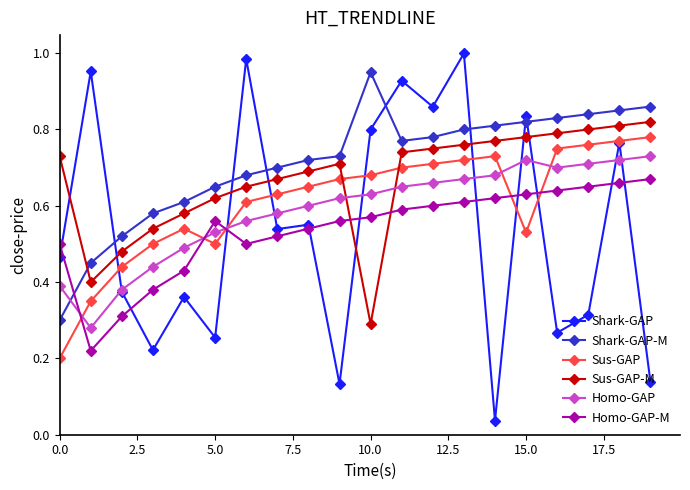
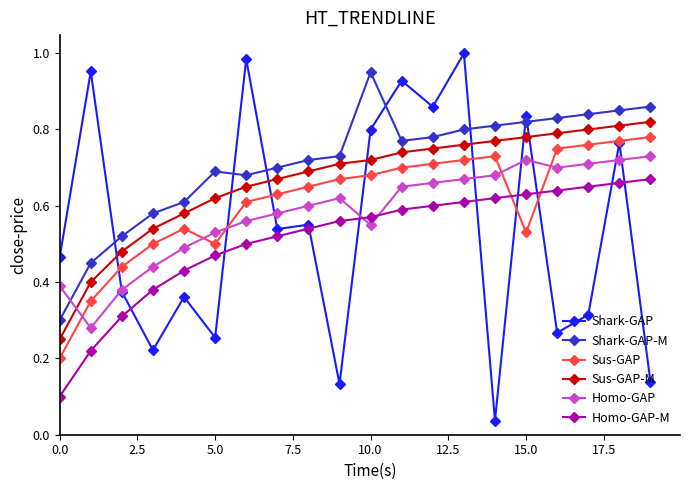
Sus-GAP-M, 0.0: 0.73 -> 0.25
Homo-GAP-M, 0.0: 0.5 -> 0.1
Shark-GAP-M, 5.0: 0.65 -> 0.69
Homo-GAP-M, 5.0: 0.56 -> 0.47
Sus-GAP-M, 10.0: 0.29 -> 0.72
Homo-GAP, 10.0: 0.63 -> 0.55
